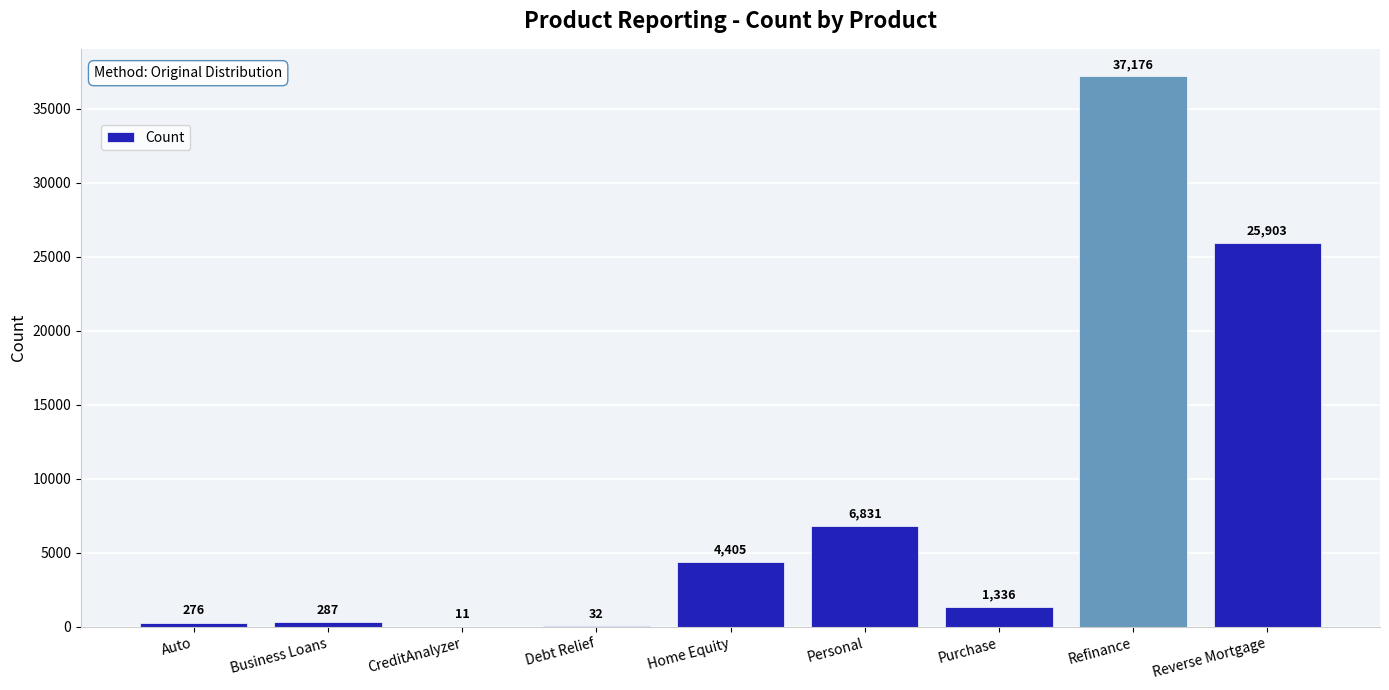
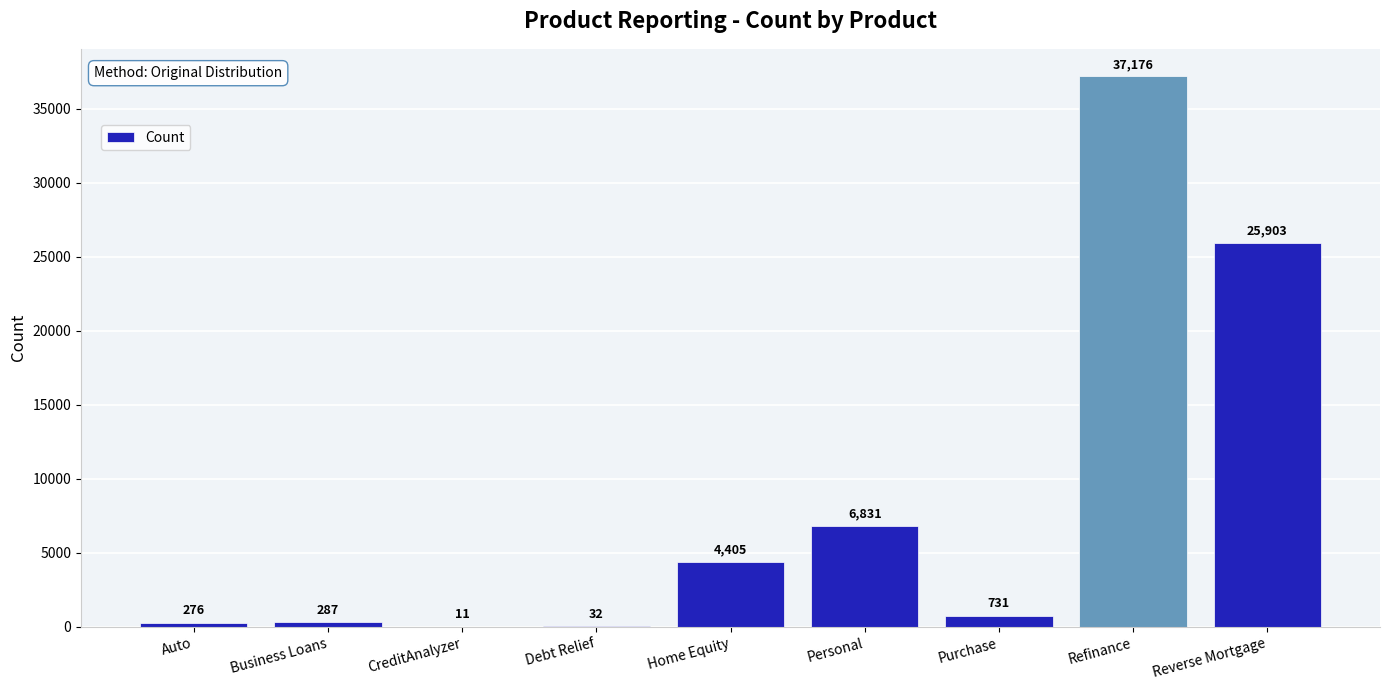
Purchase: 1,336 -> 731
